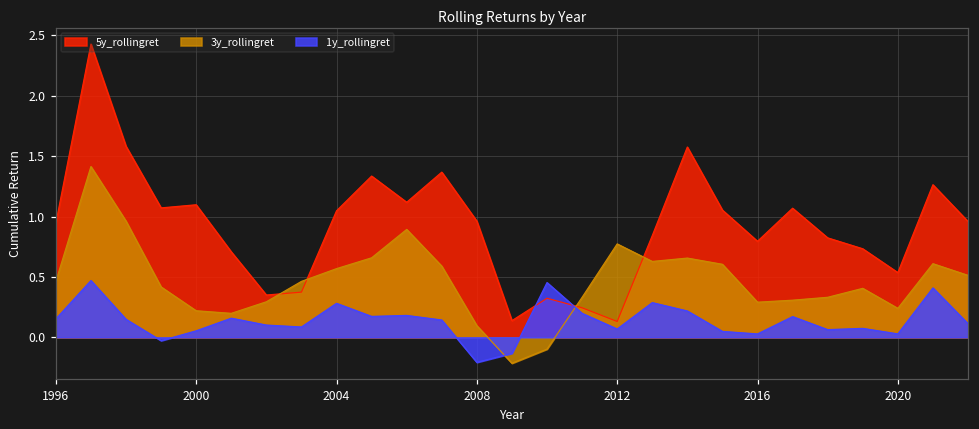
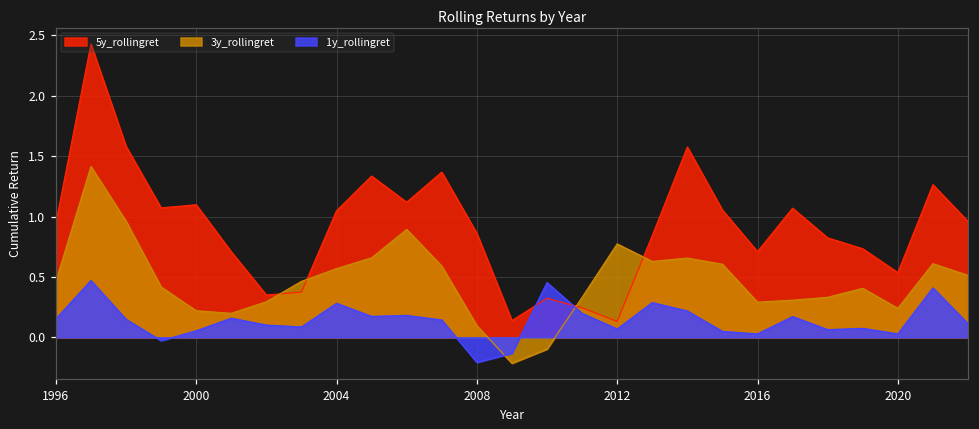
5y_rollingret, 2008: 0.96 -> 0.86
5y_rollingret, 2016: 0.80 -> 0.71
